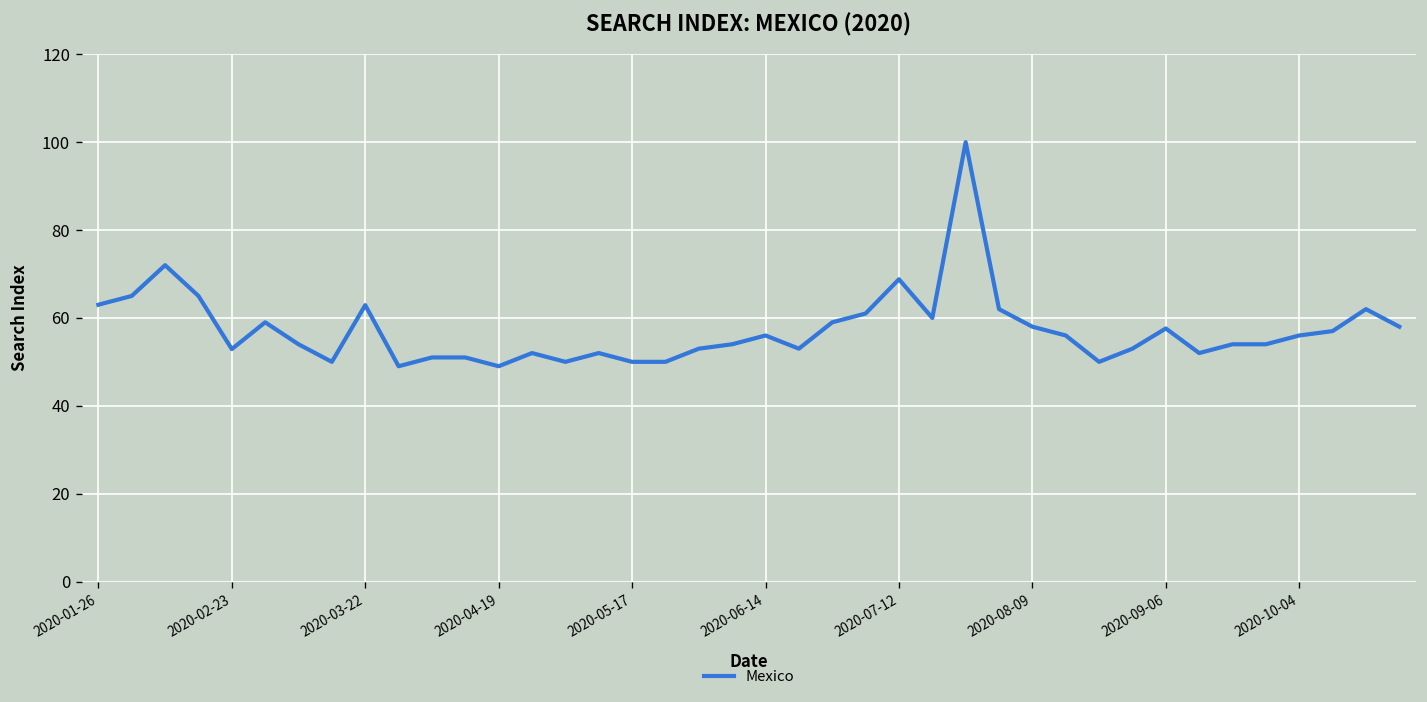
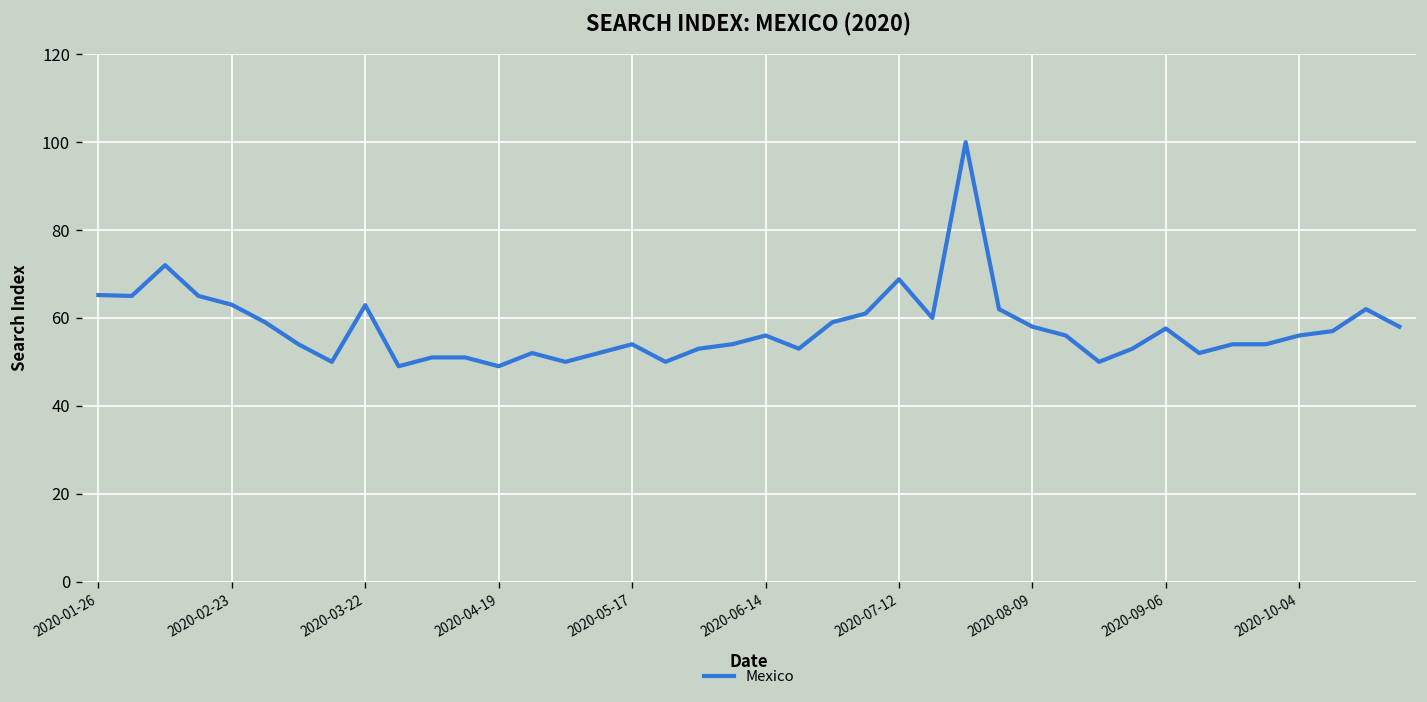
2020-01-26: 63 -> 65
2020-02-23: 53 -> 63
2020-05-17: 50 -> 54
